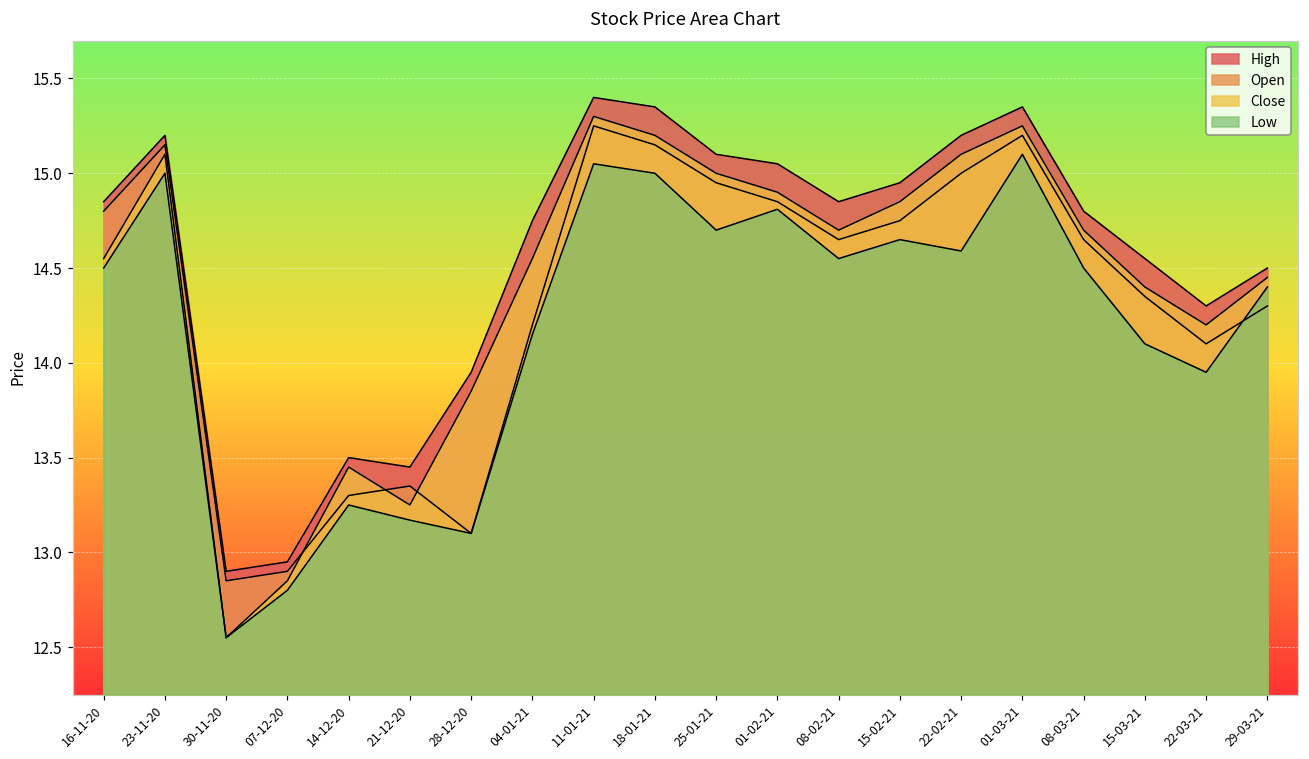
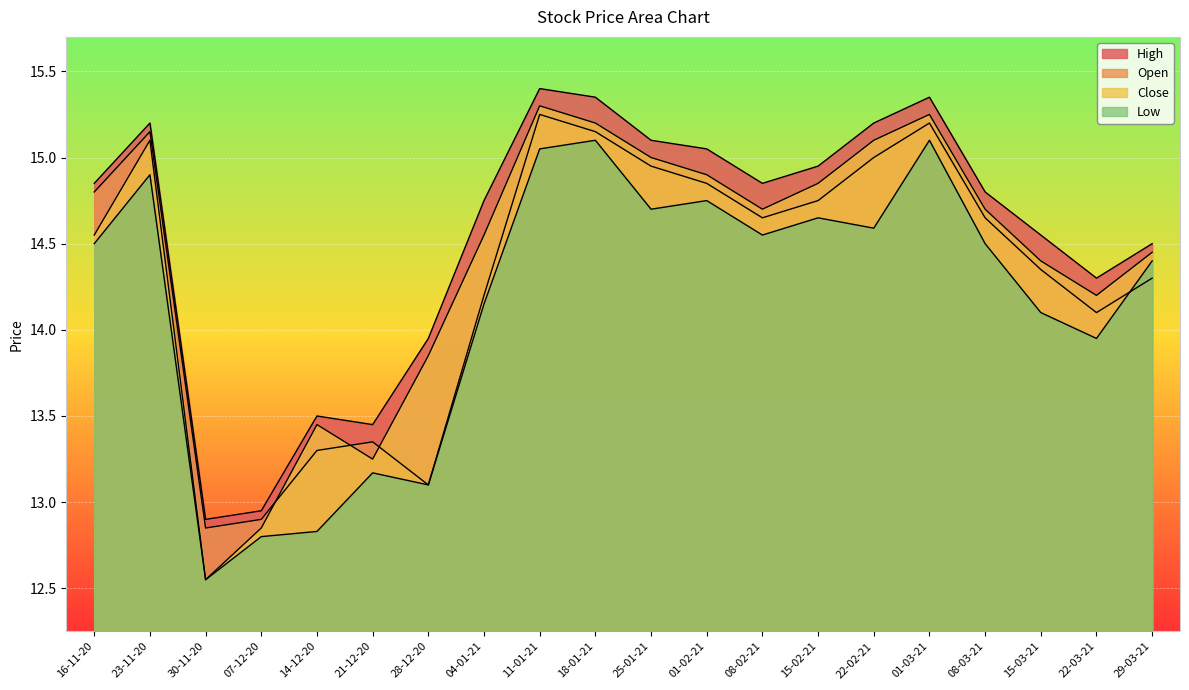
Low, 23-11-20: 15.0 -> 14.9
Low, 14-12-20: 13.25 -> 12.83
Low, 18-01-21: 15.0 -> 15.1
Low, 01-02-21: 14.81 -> 14.75
